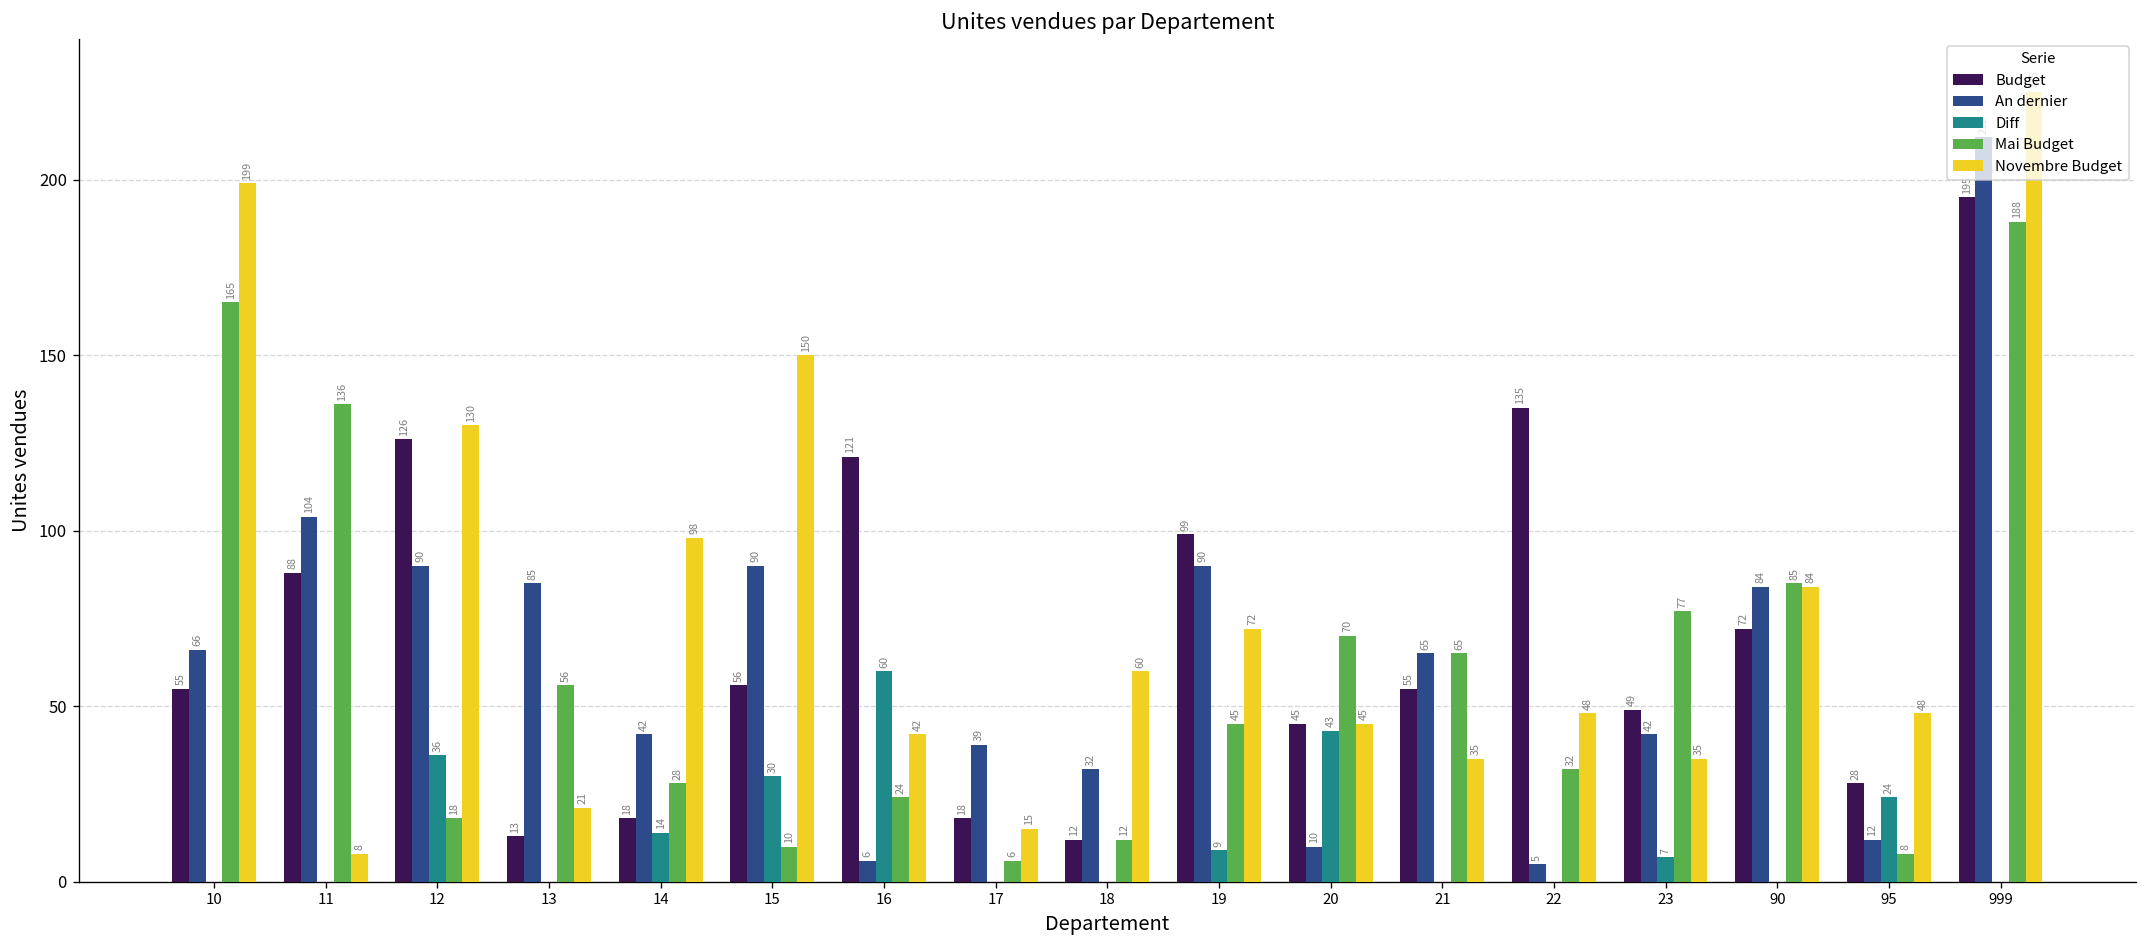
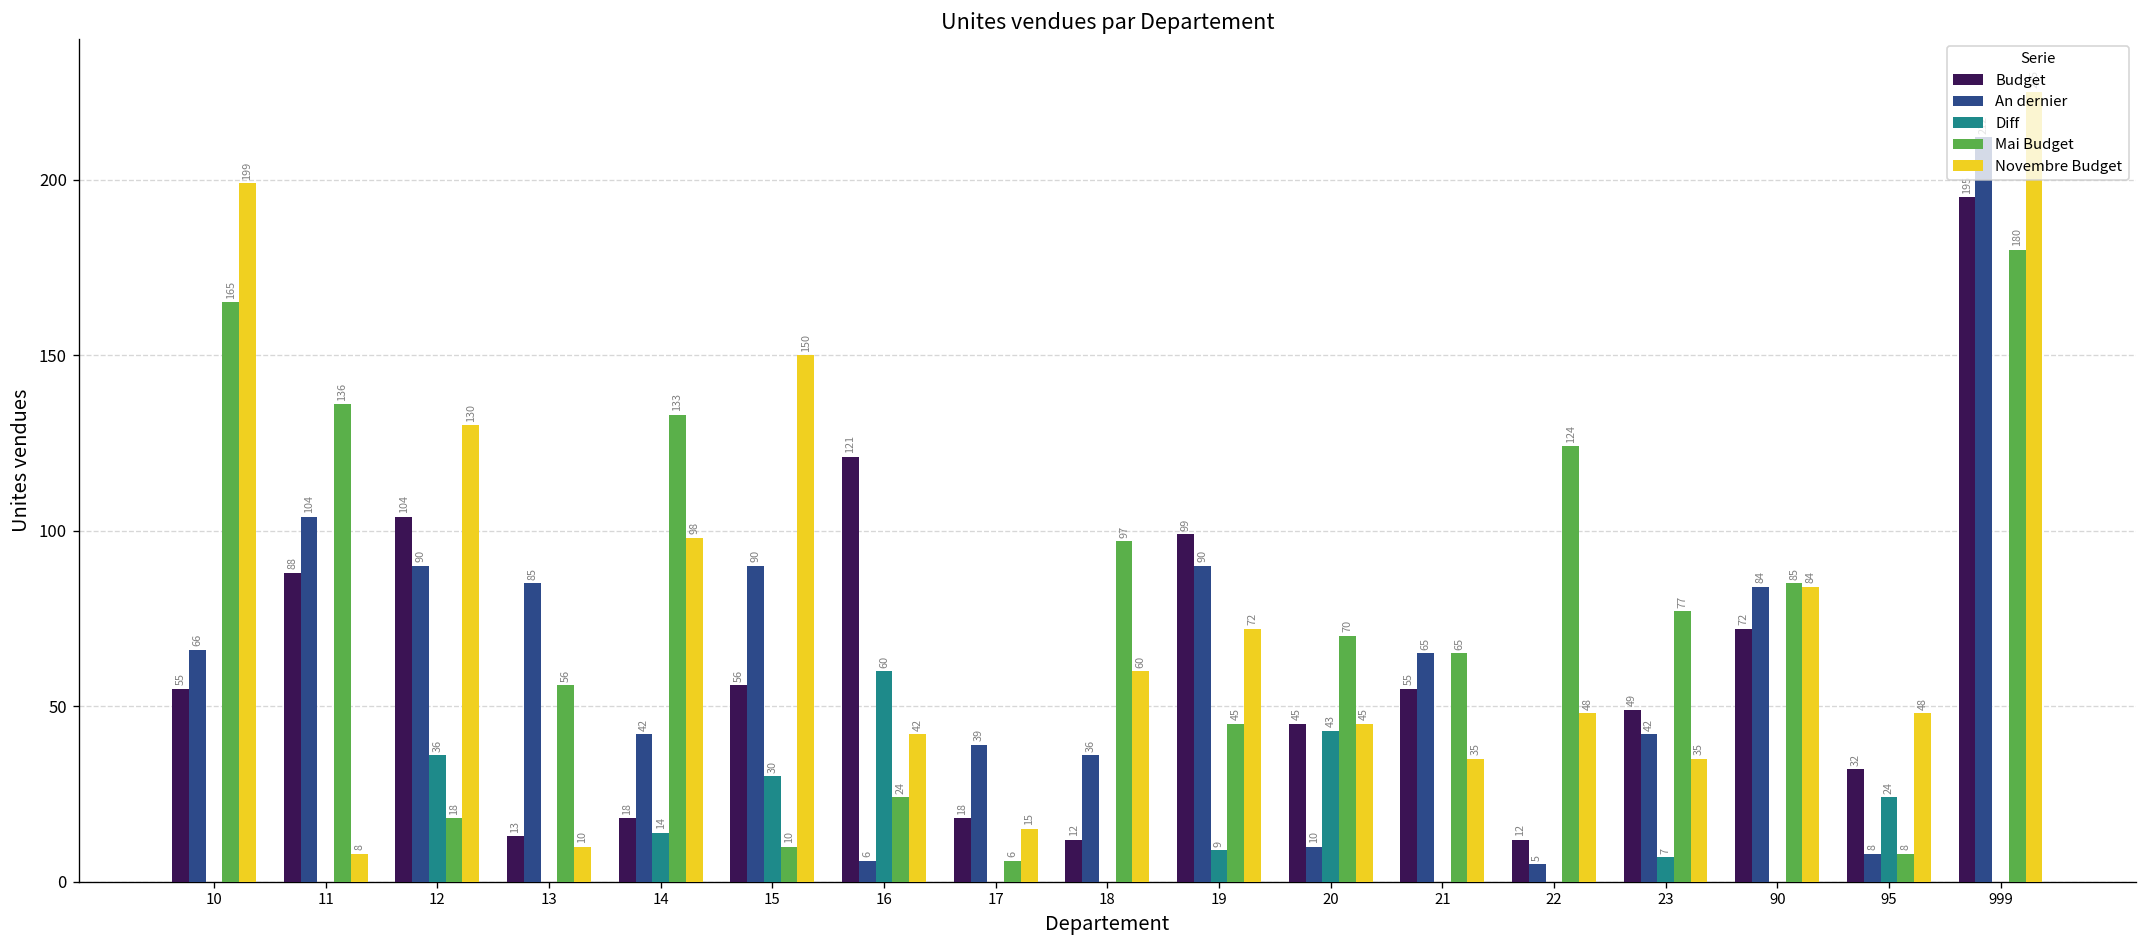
Budget, 12: 126 -> 104
Novembre Budget, 13: 21 -> 10
Mai Budget, 14: 28 -> 133
An dernier, 18: 32 -> 36
Mai Budget, 18: 12 -> 97
Budget, 22: 135 -> 12
Mai Budget, 22: 32 -> 124
Budget, 95: 28 -> 32
An dernier, 95: 12 -> 8
Mai Budget, 999: 188 -> 180
